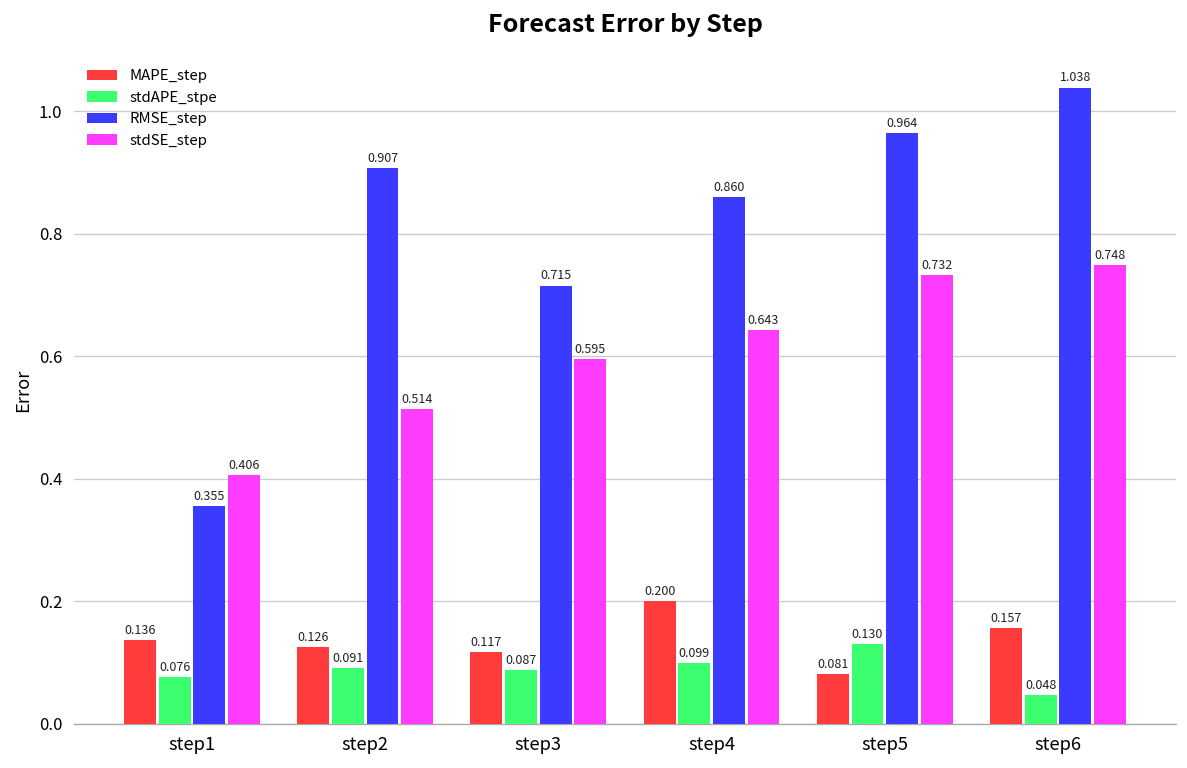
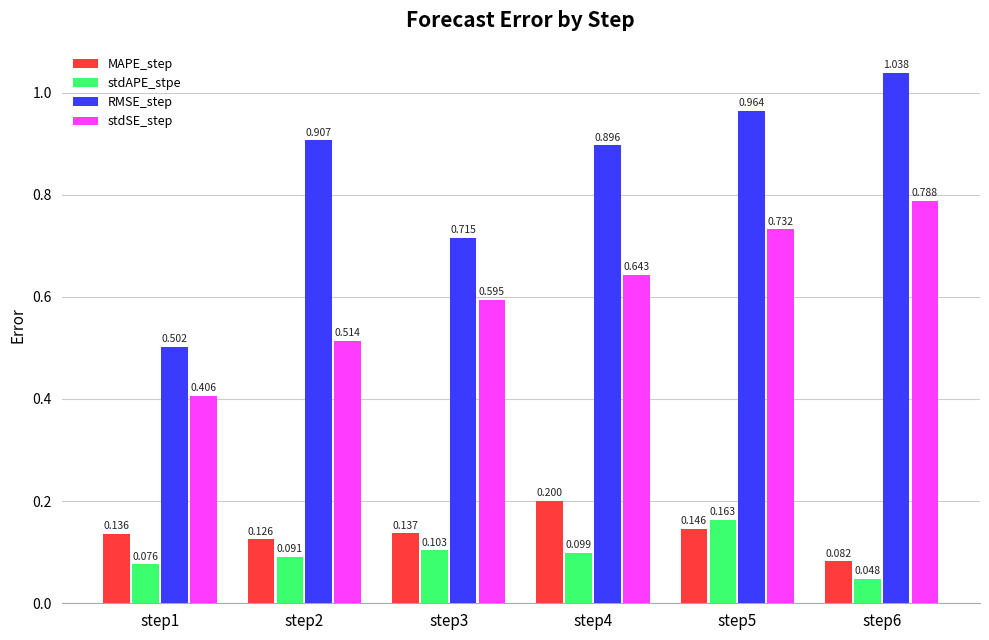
RMSE_step, step1: 0.355 -> 0.502
MAPE_step, step3: 0.117 -> 0.137
stdAPE_stpe, step3: 0.087 -> 0.103
RMSE_step, step4: 0.860 -> 0.896
MAPE_step, step5: 0.081 -> 0.146
stdAPE_stpe, step5: 0.130 -> 0.163
MAPE_step, step6: 0.157 -> 0.082
stdSE_step, step6: 0.748 -> 0.788
